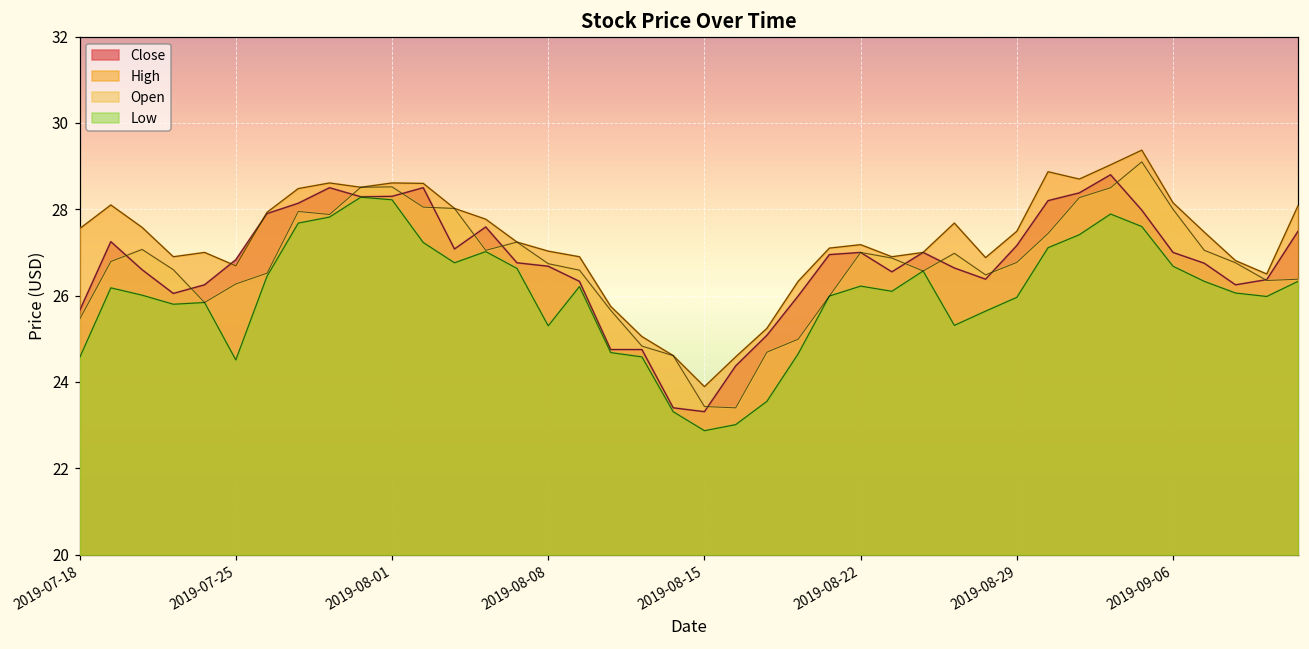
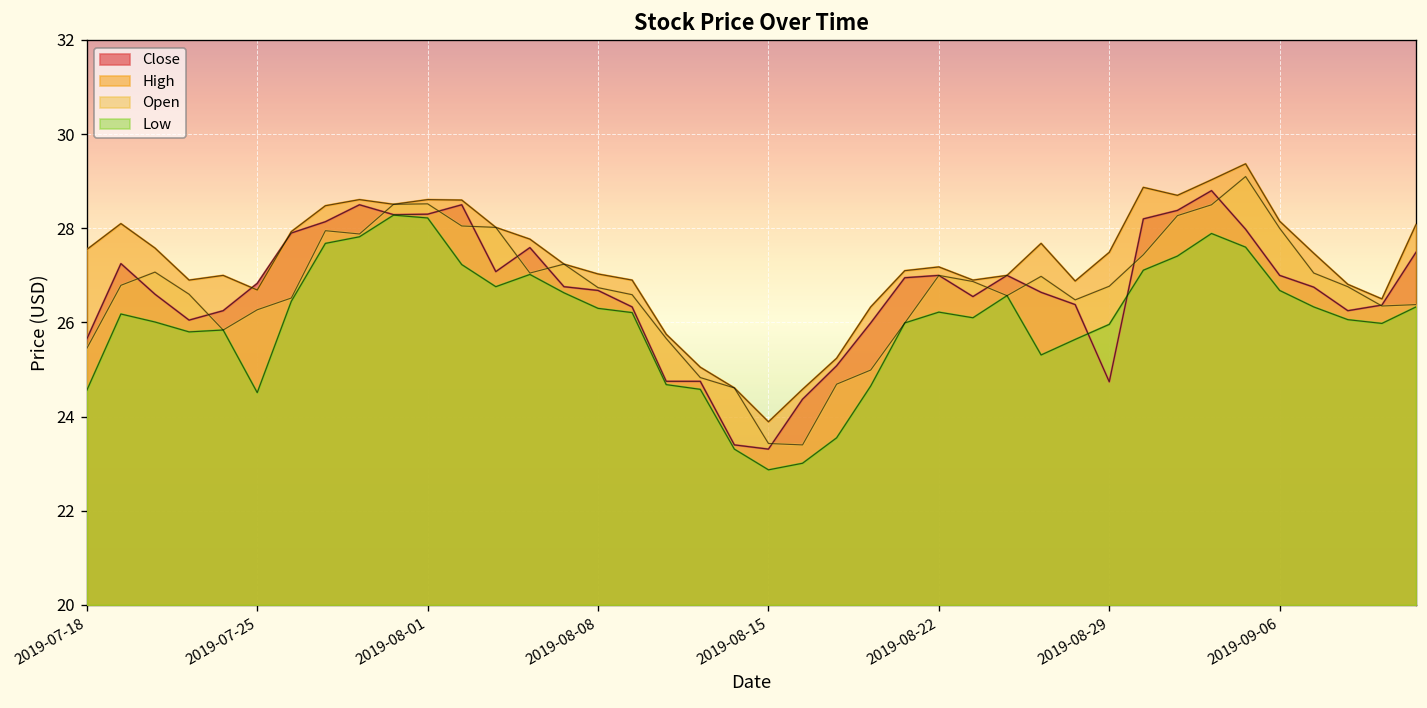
Low, 2019-08-08: 25.3 -> 26.3
Close, 2019-08-29: 27.2 -> 24.7
